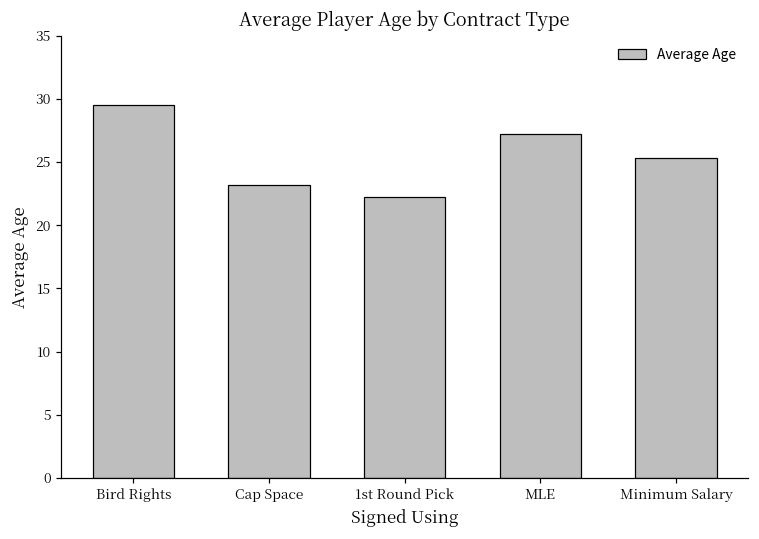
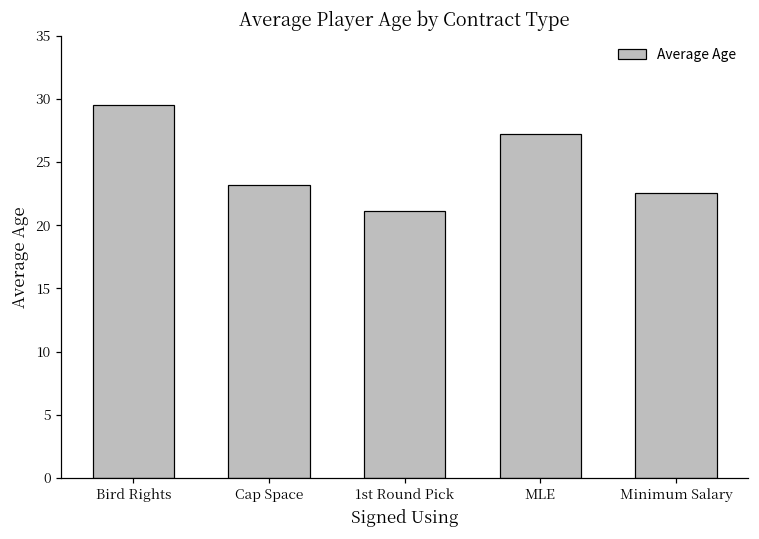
1st Round Pick: 22.3 -> 21.1
Minimum Salary: 25.3 -> 22.6
